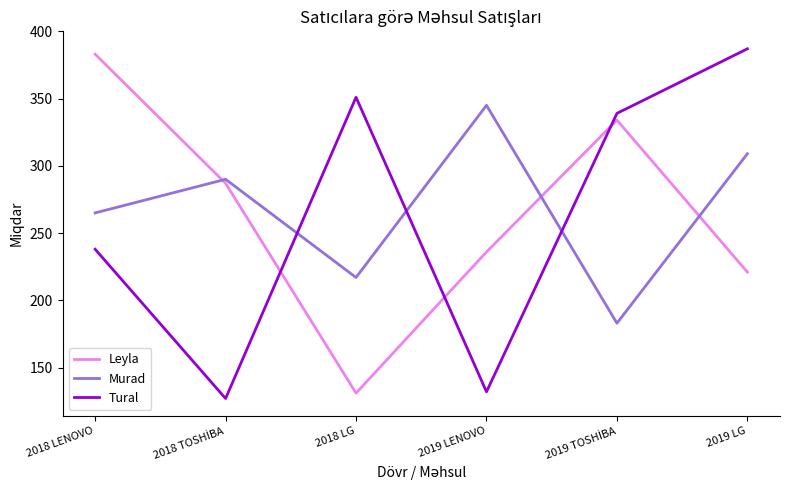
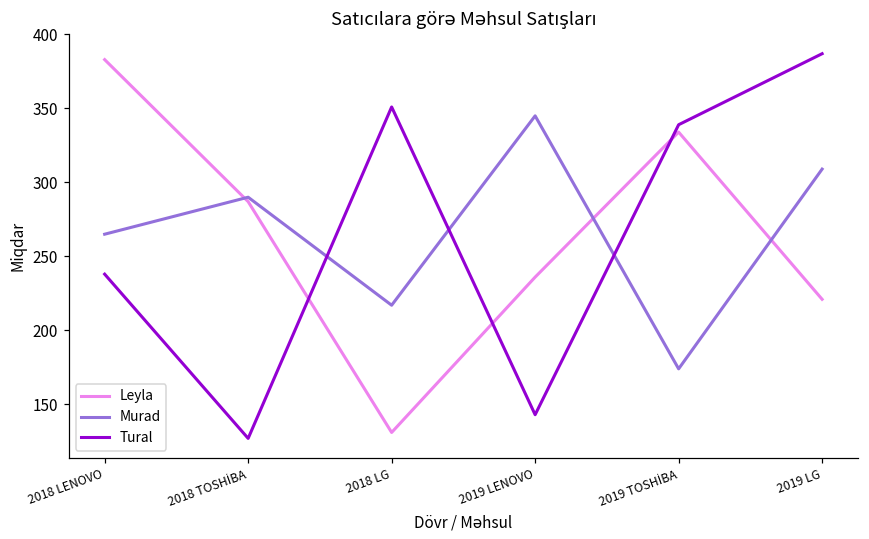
Tural, 2019 LENOVO: 132 -> 143
Murad, 2019 TOSHİBA: 183 -> 174
